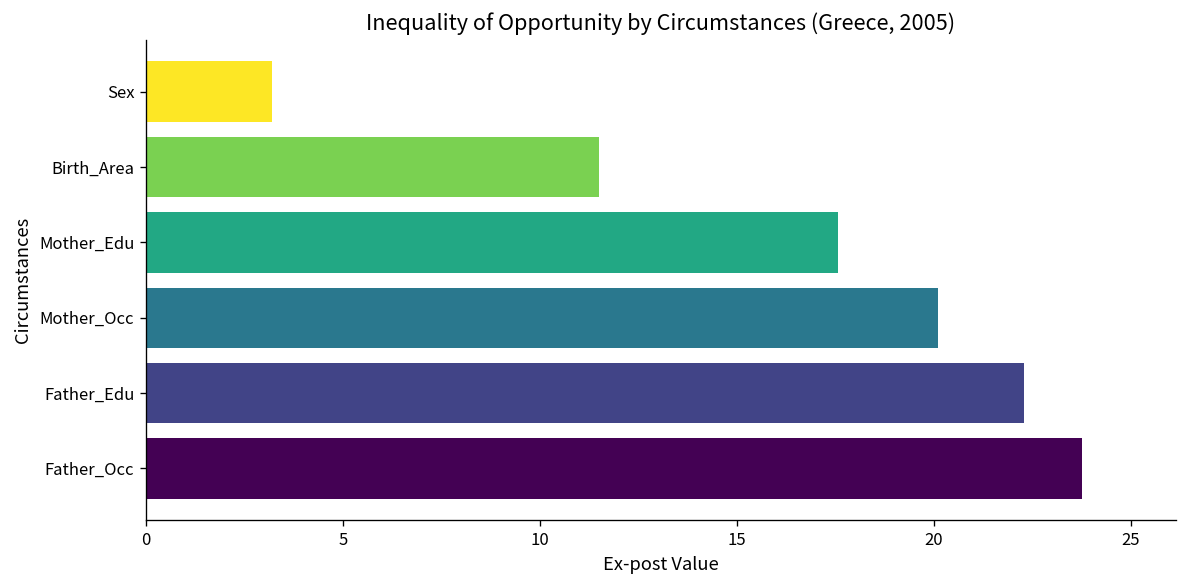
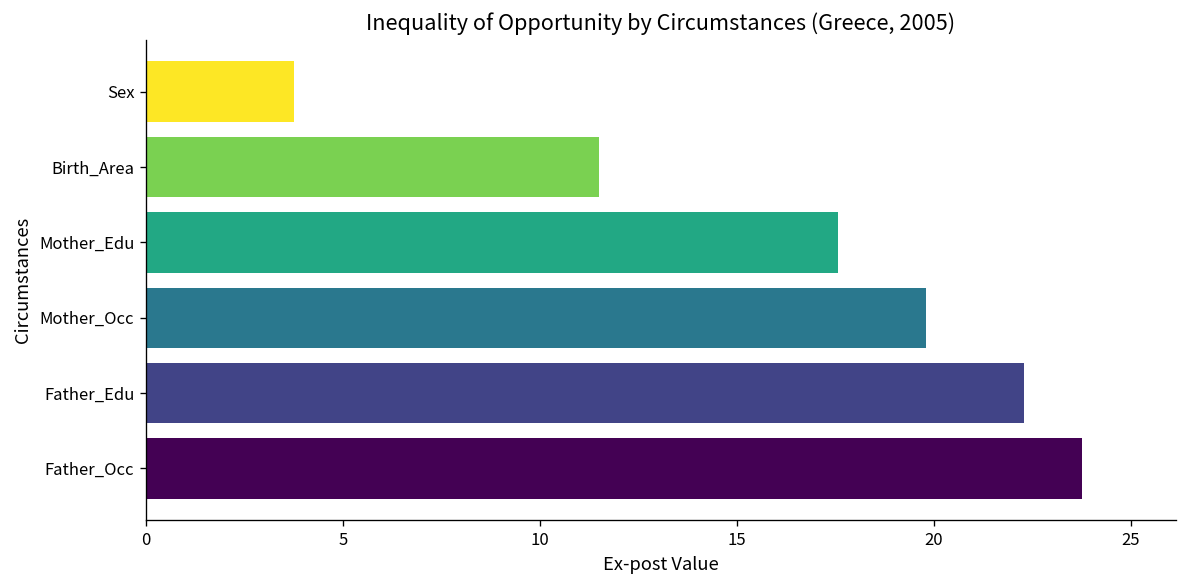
Sex: 3.2 -> 3.8
Mother_Occ: 20.1 -> 19.8
